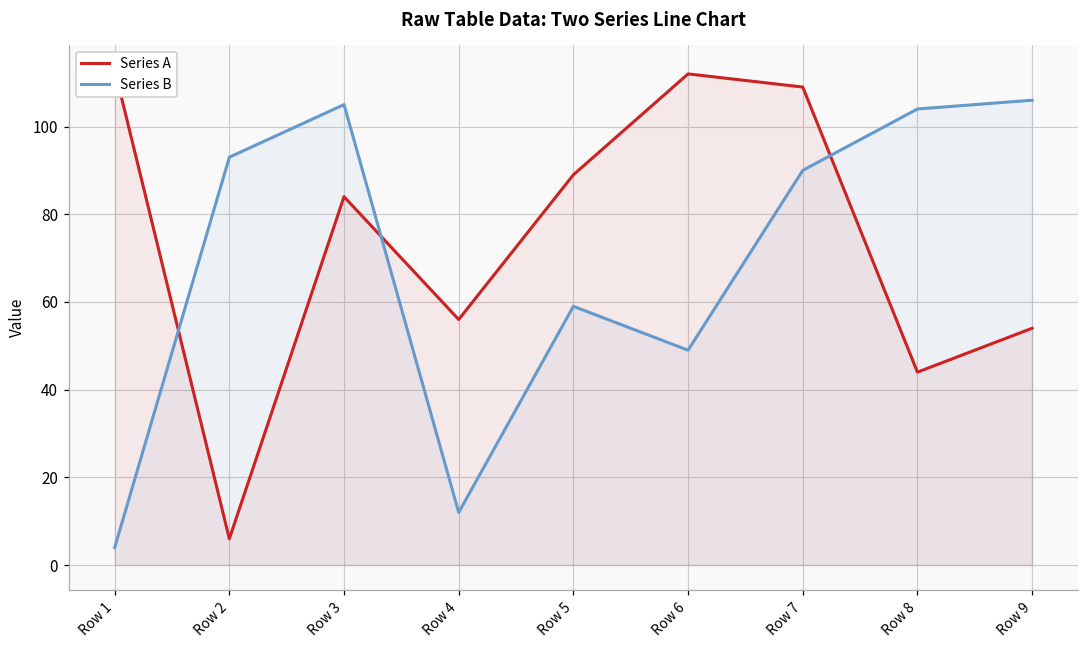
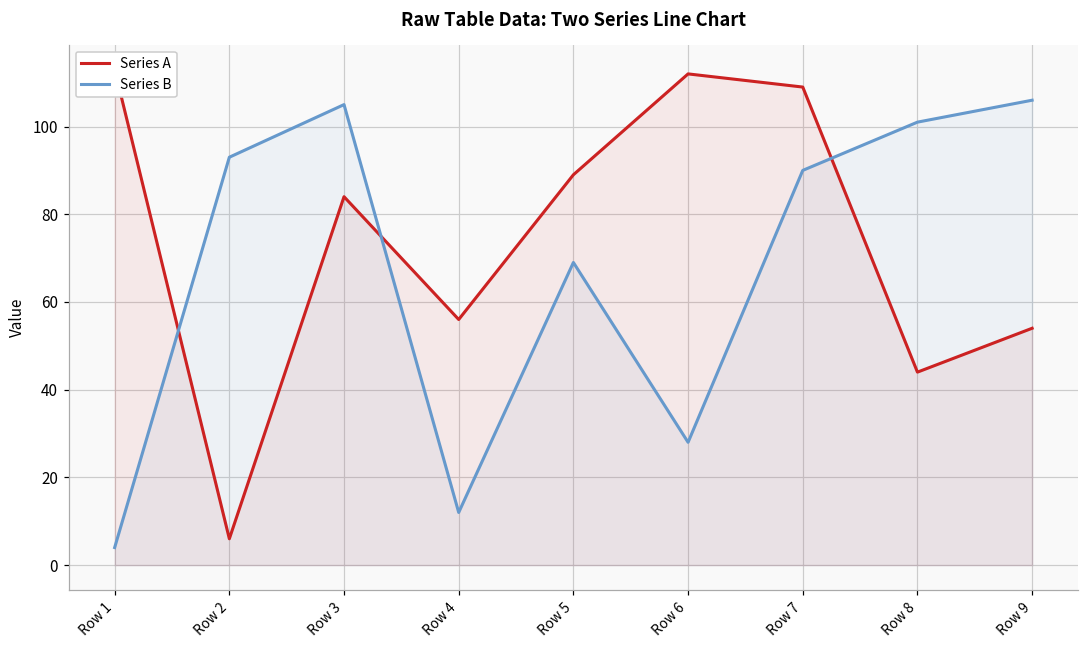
Series B, Row 5: 59 -> 69
Series B, Row 6: 49 -> 28
Series B, Row 8: 104 -> 101
